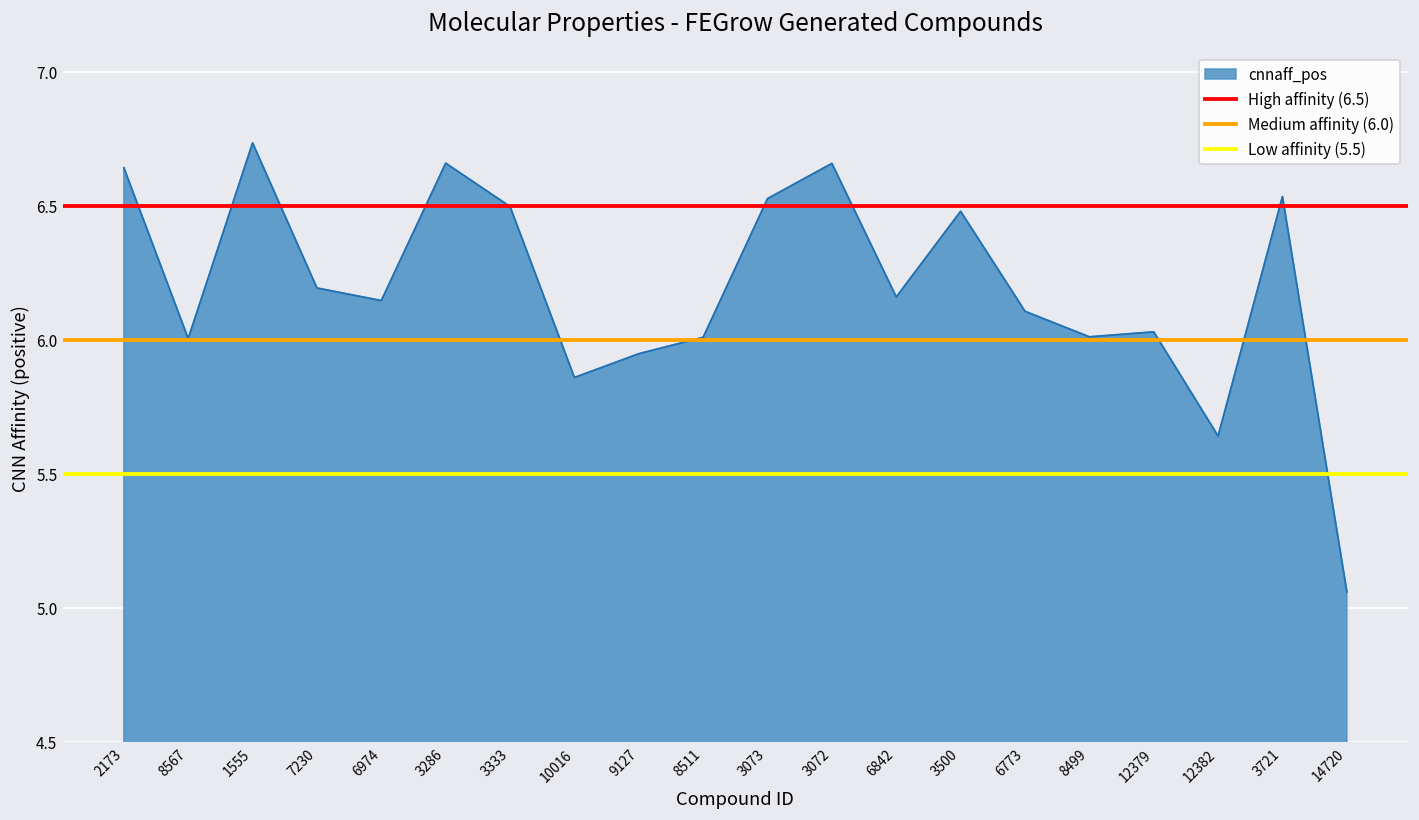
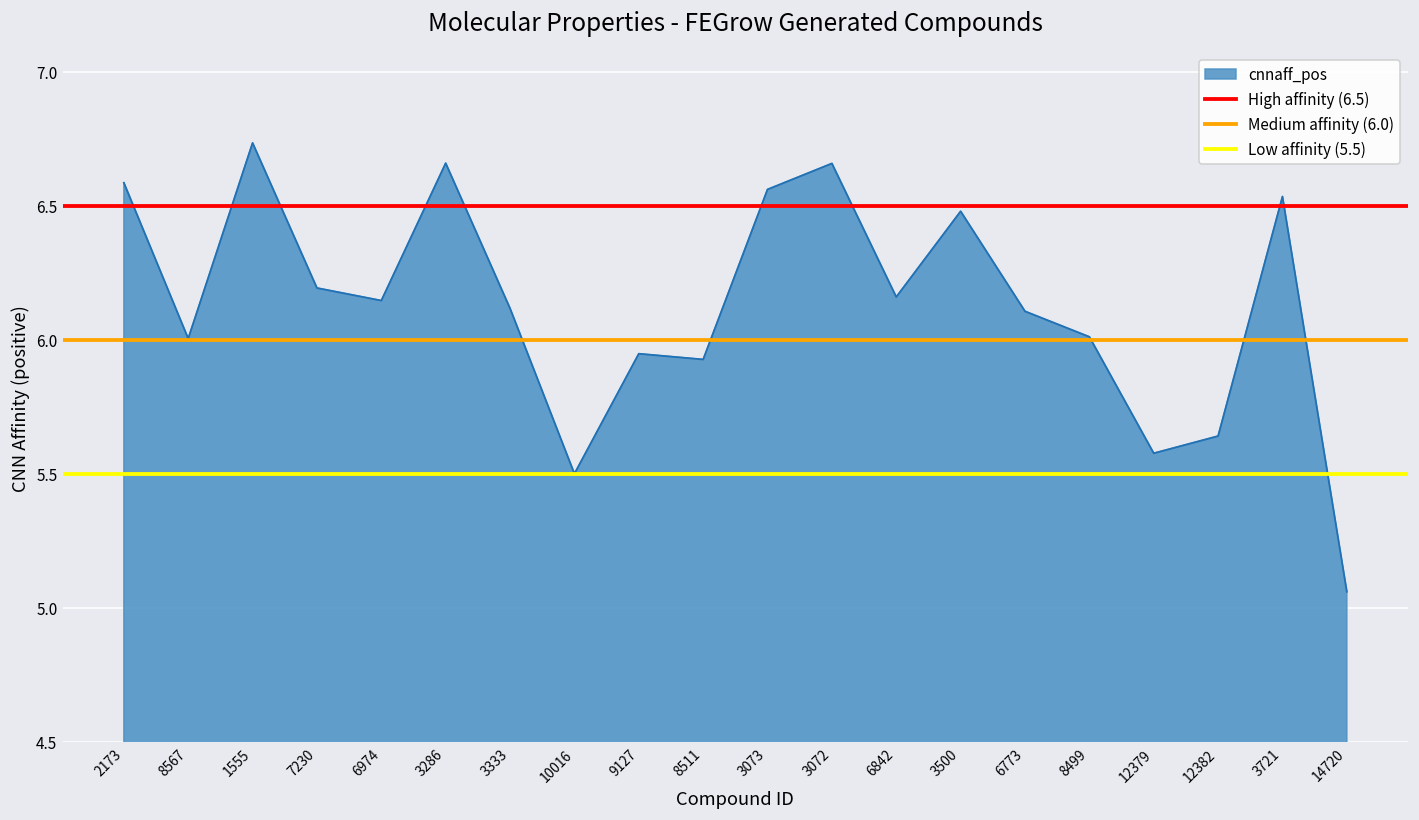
2173: 6.64 -> 6.59
3333: 6.50 -> 6.12
10016: 5.86 -> 5.50
8511: 6.01 -> 5.93
3073: 6.53 -> 6.56
12379: 6.03 -> 5.58
